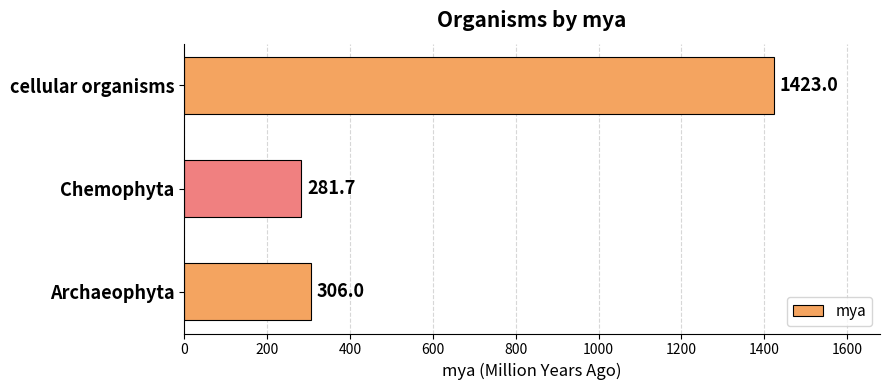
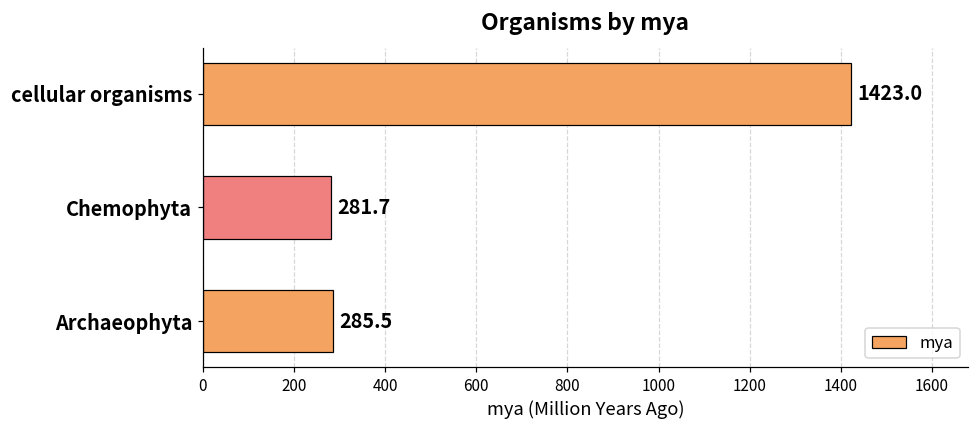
Archaeophyta: 306.0 -> 285.5
